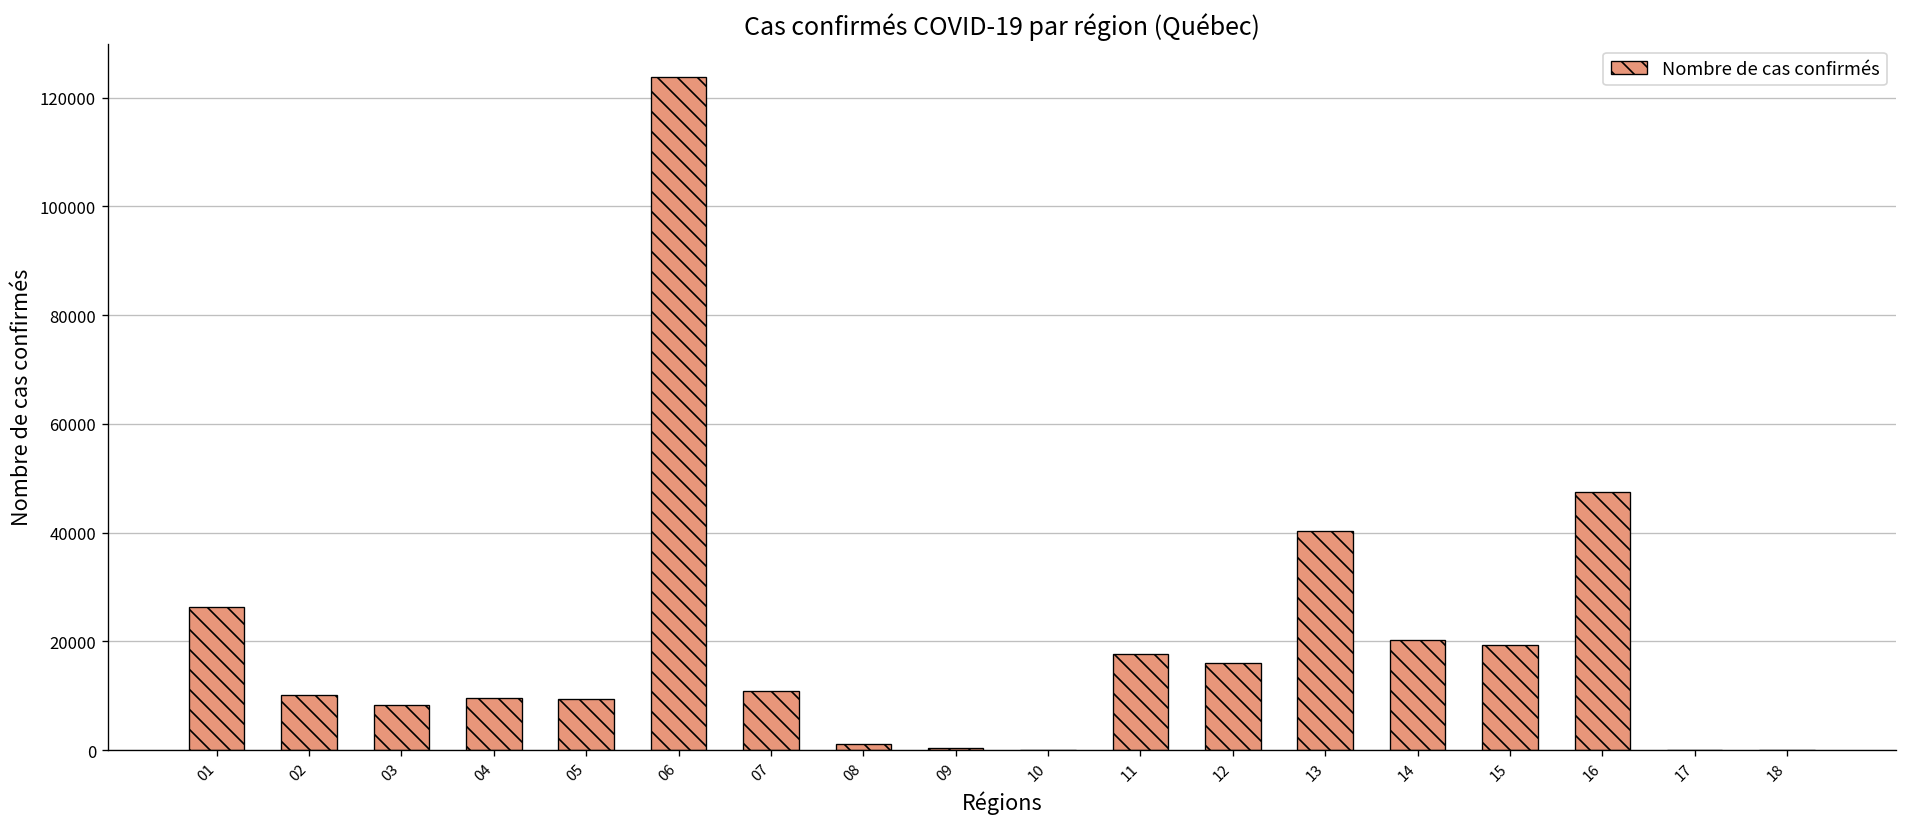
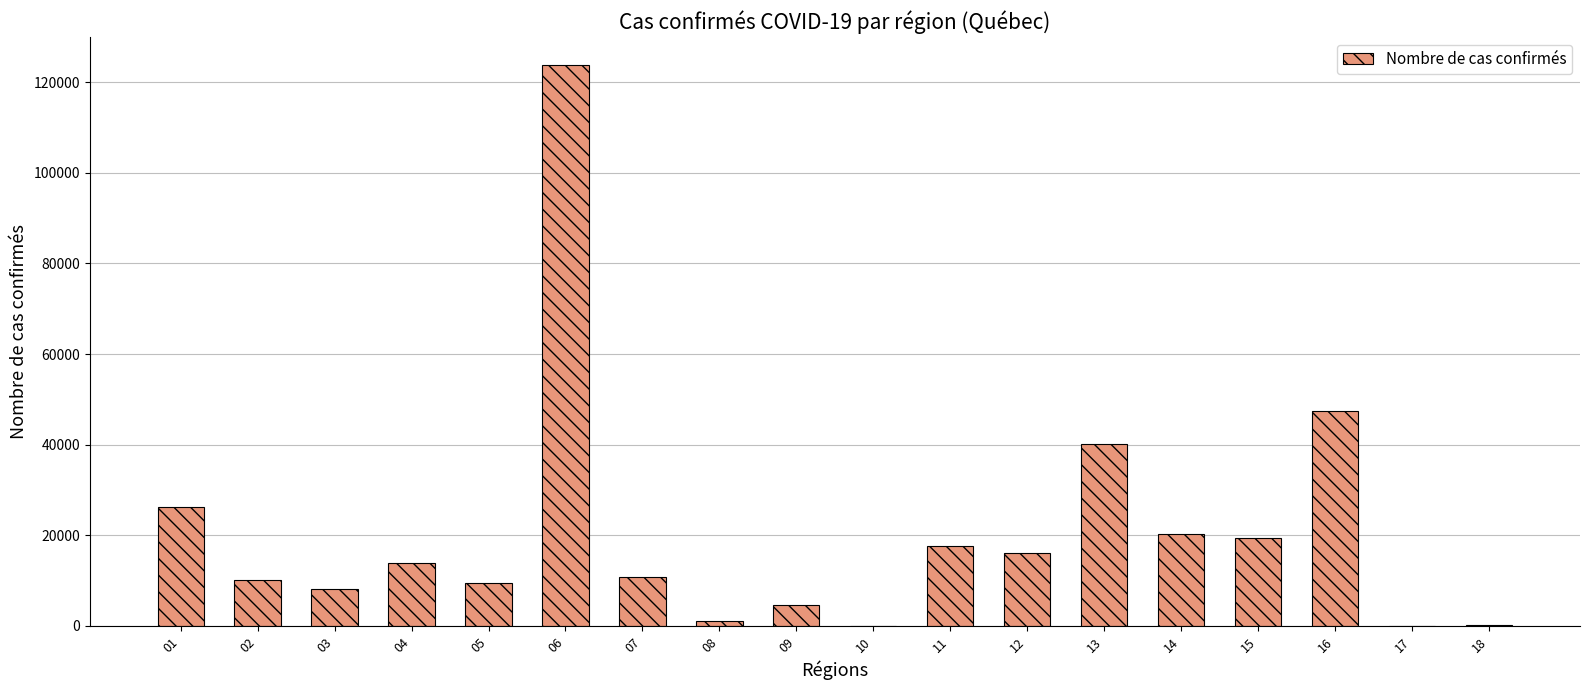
04: 10000 -> 14000
09: 0 -> 5000
